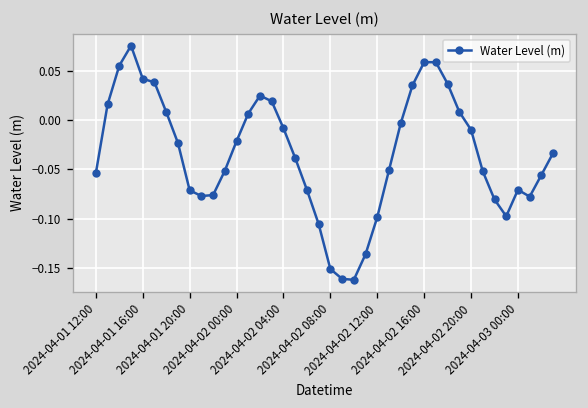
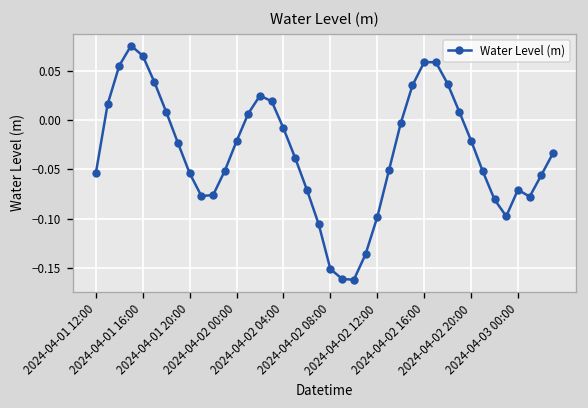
2024-04-01 16:00: 0.04 -> 0.07
2024-04-01 20:00: -0.07 -> -0.05
2024-04-02 20:00: -0.01 -> -0.02
